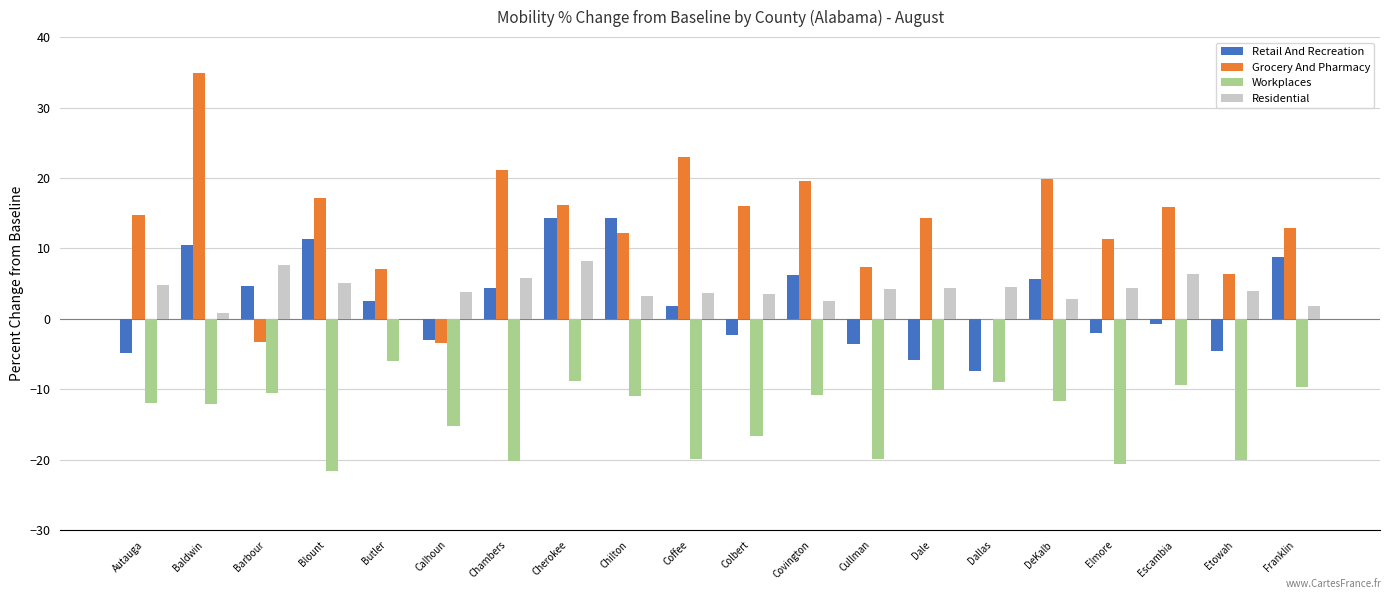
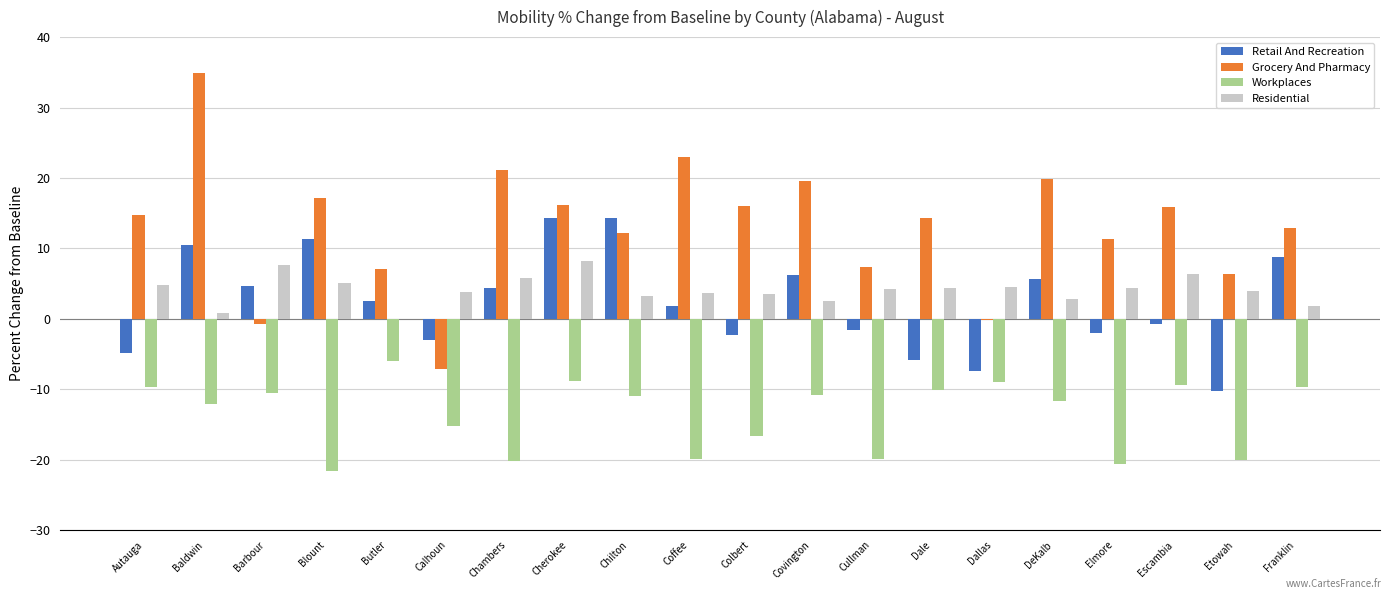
Workplaces, Autauga: -12 -> -10
Grocery And Pharmacy, Barbour: -3 -> -1
Grocery And Pharmacy, Calhoun: -3 -> -7
Retail And Recreation, Cullman: -4 -> -2
Retail And Recreation, Etowah: -5 -> -10
